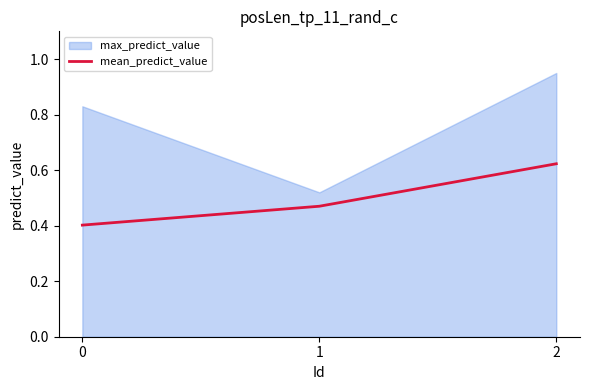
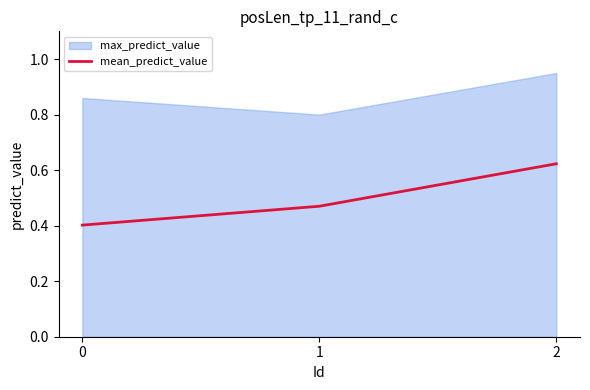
max_predict_value, 0: 0.83 -> 0.86
max_predict_value, 1: 0.52 -> 0.80
